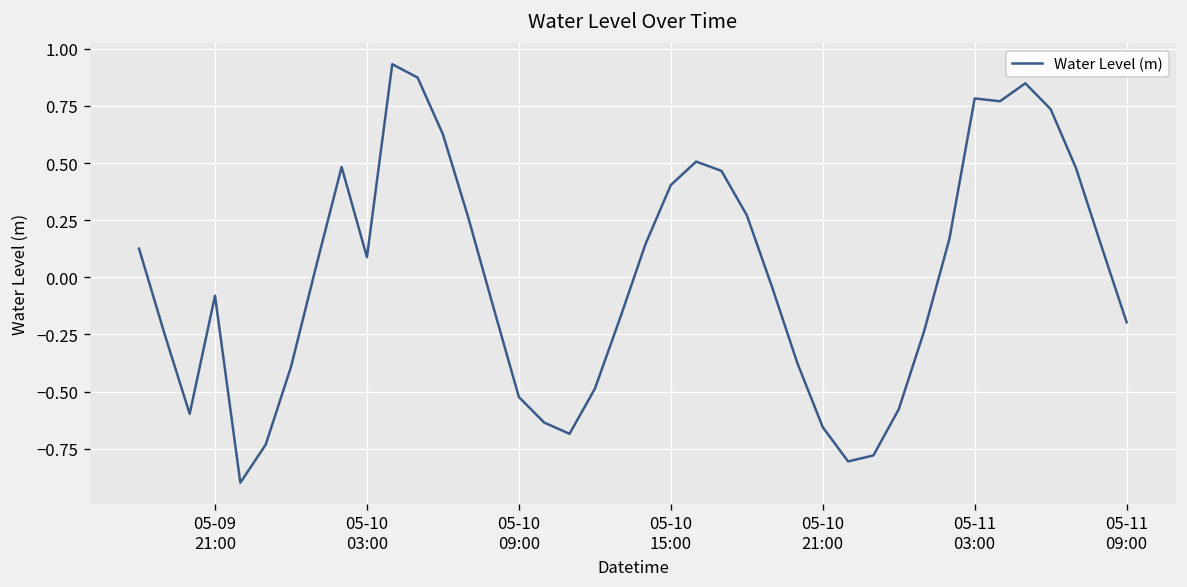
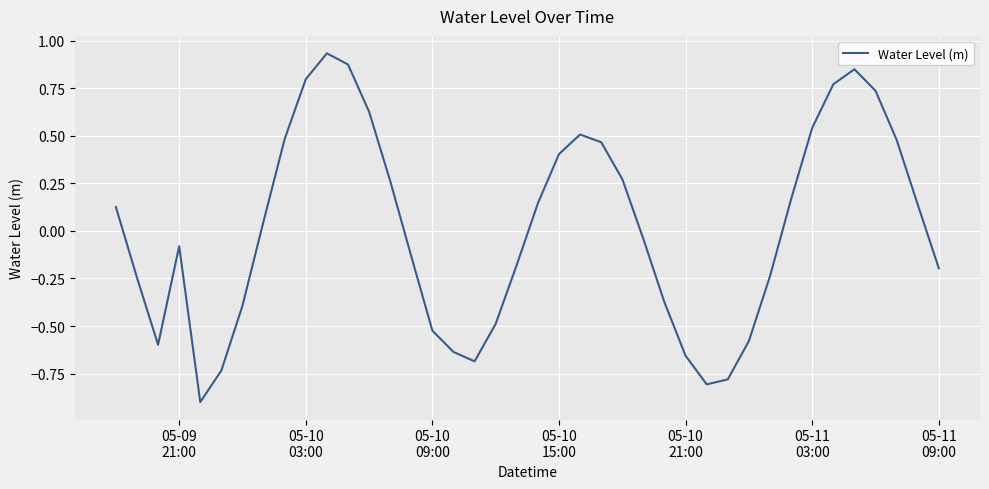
05-10 03:00: 0.09 -> 0.80
05-11 03:00: 0.78 -> 0.54
